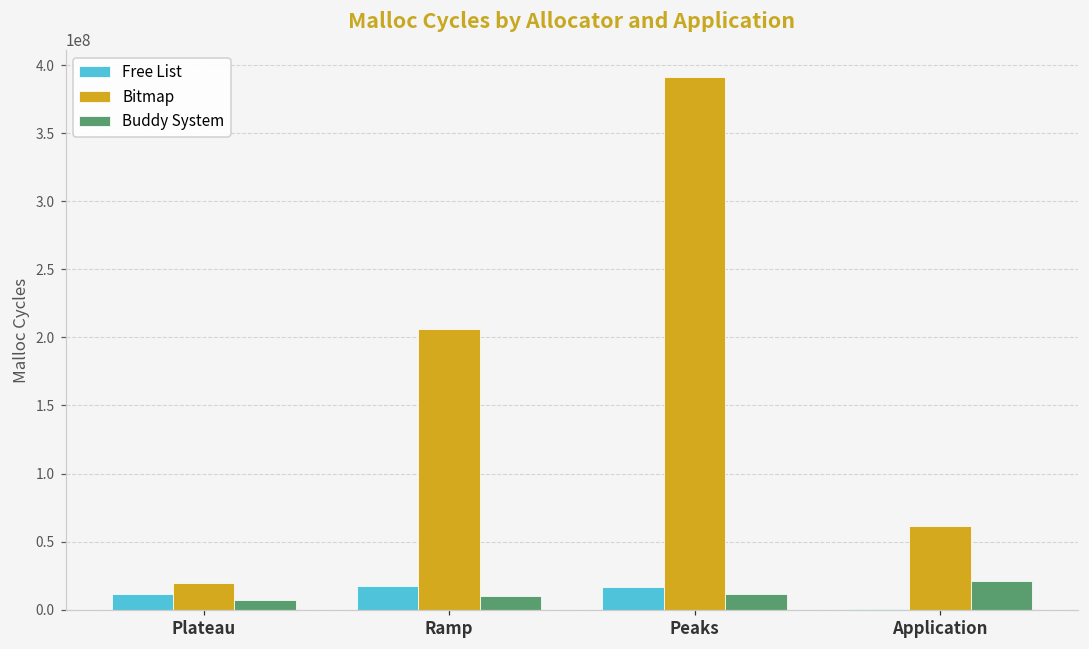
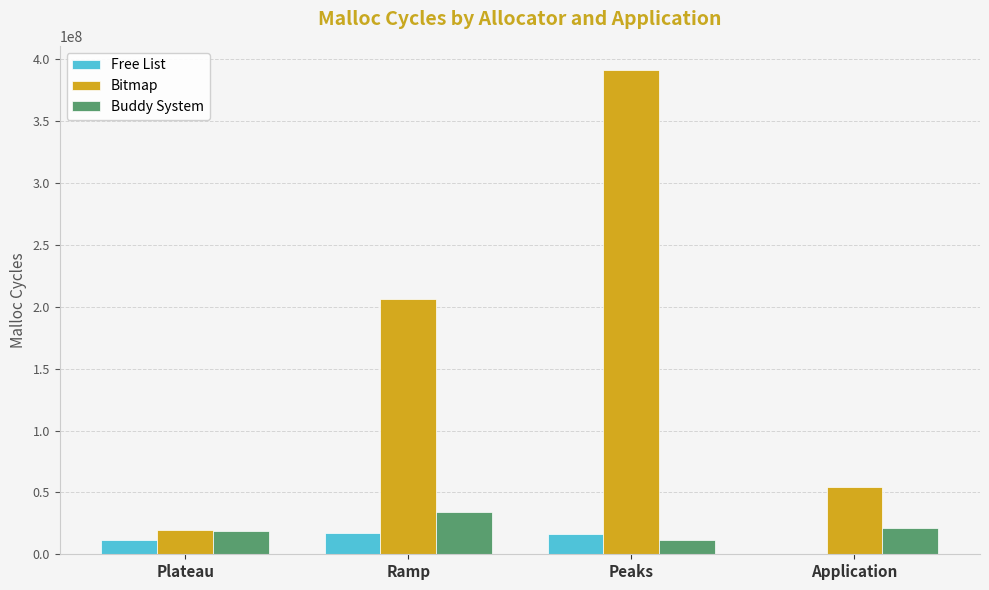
Buddy System, Plateau: 7000000 -> 19000000
Buddy System, Ramp: 10000000 -> 34000000
Bitmap, Application: 62000000 -> 54000000
